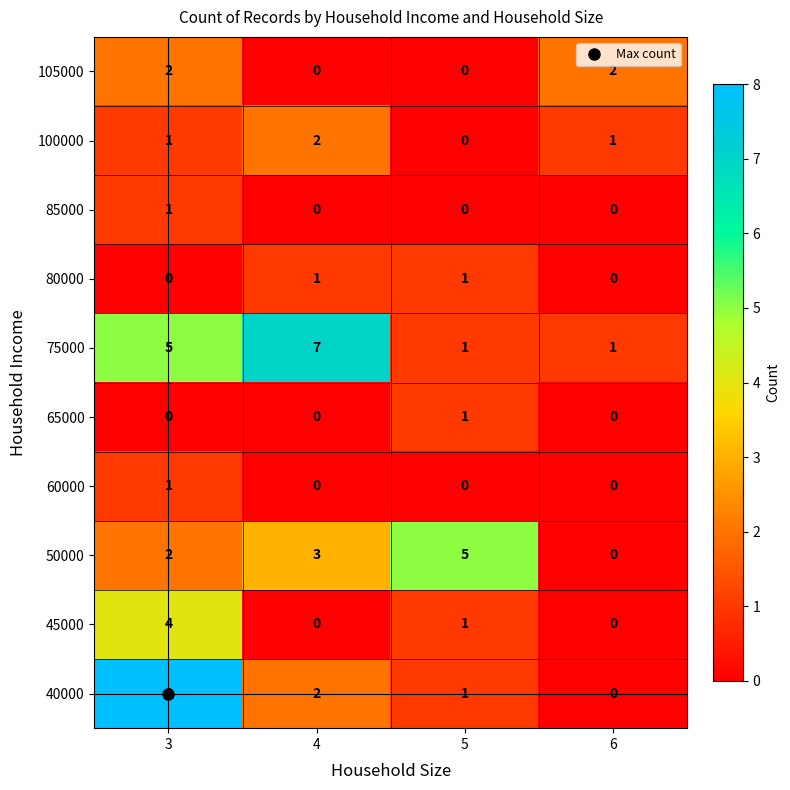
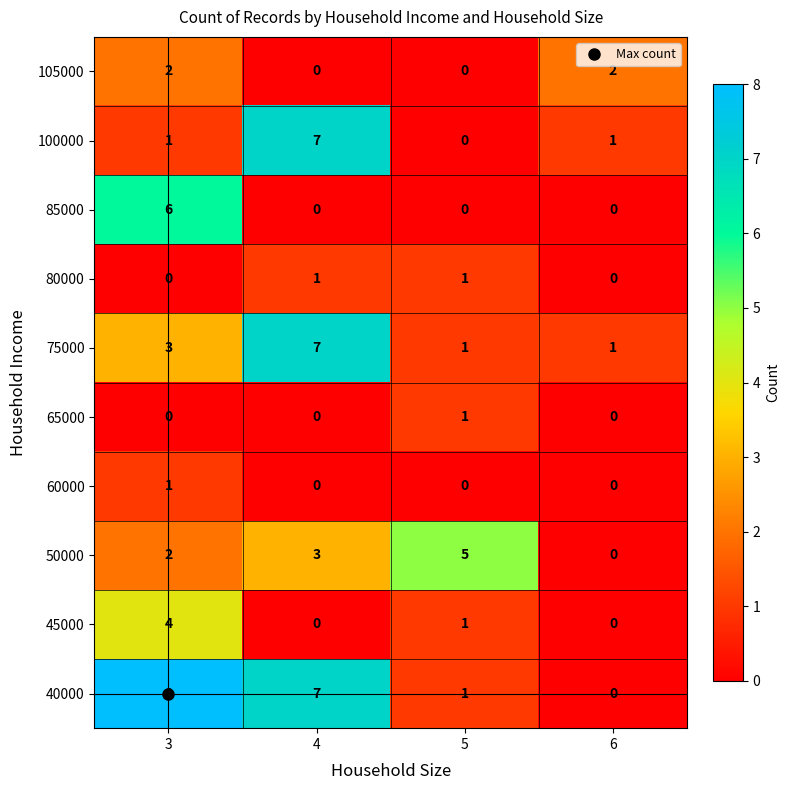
100000, 4: 2 -> 7
85000, 3: 1 -> 6
75000, 3: 5 -> 3
40000, 4: 2 -> 7
